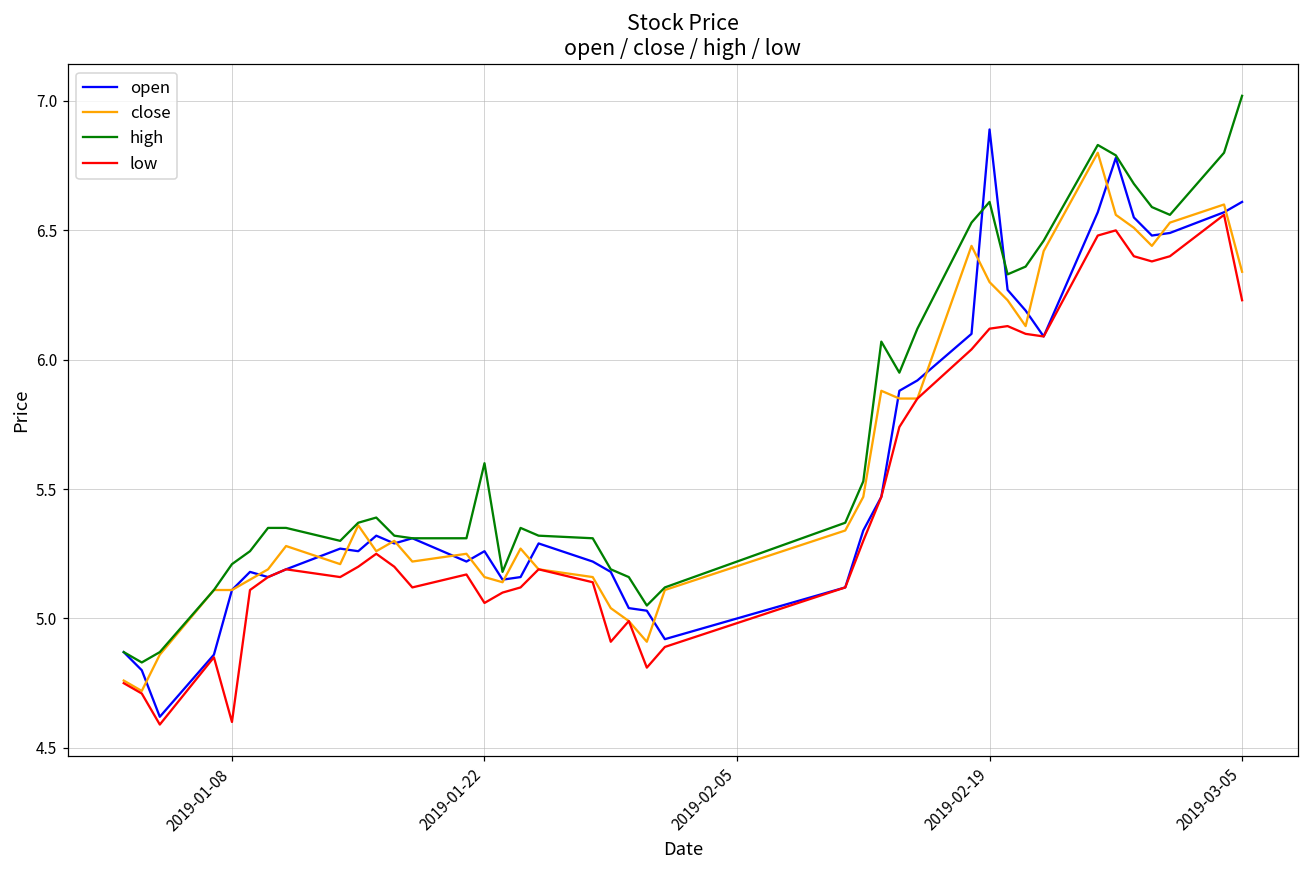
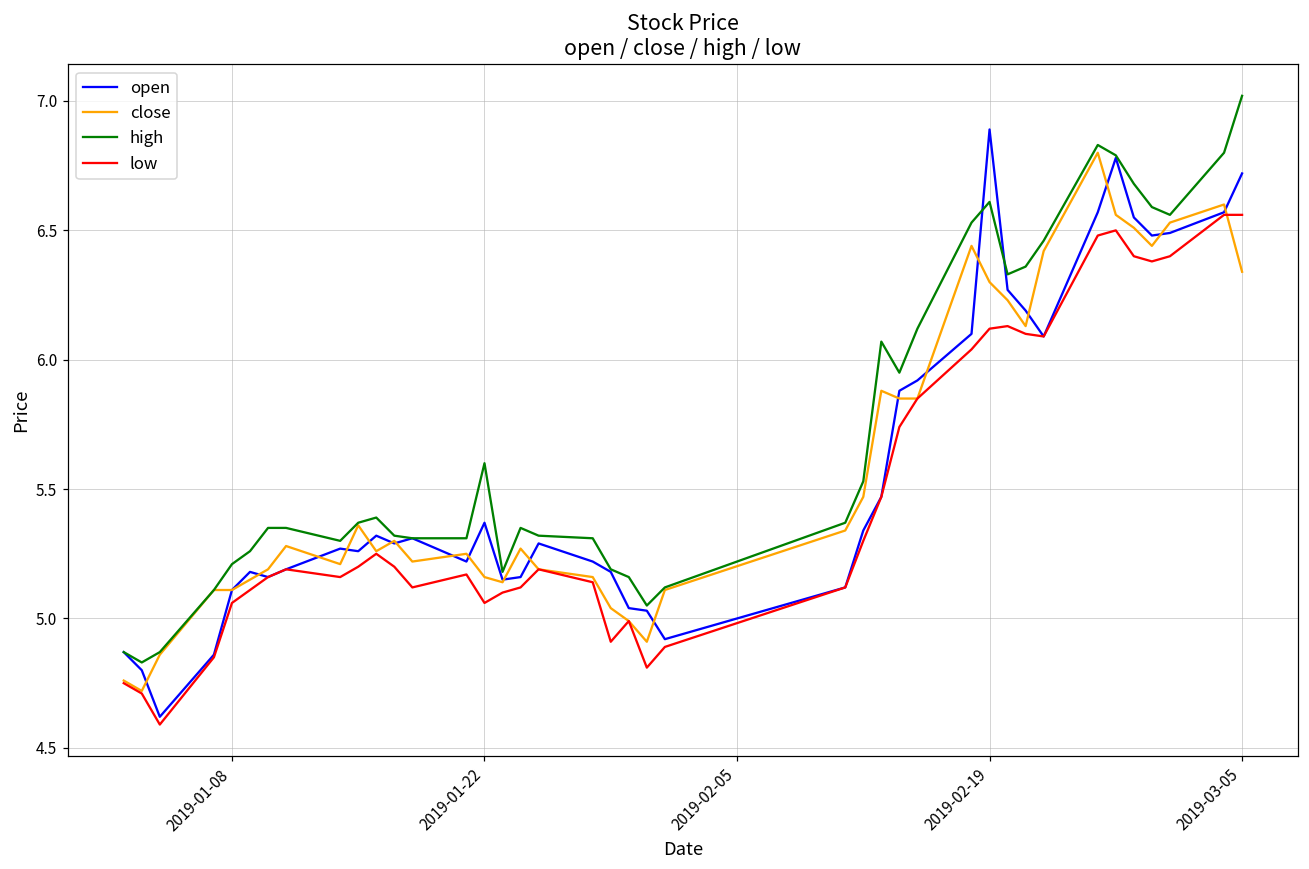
low, 2019-01-08: 4.60 -> 5.06
open, 2019-01-22: 5.26 -> 5.37
open, 2019-03-05: 6.61 -> 6.72
low, 2019-03-05: 6.23 -> 6.56
